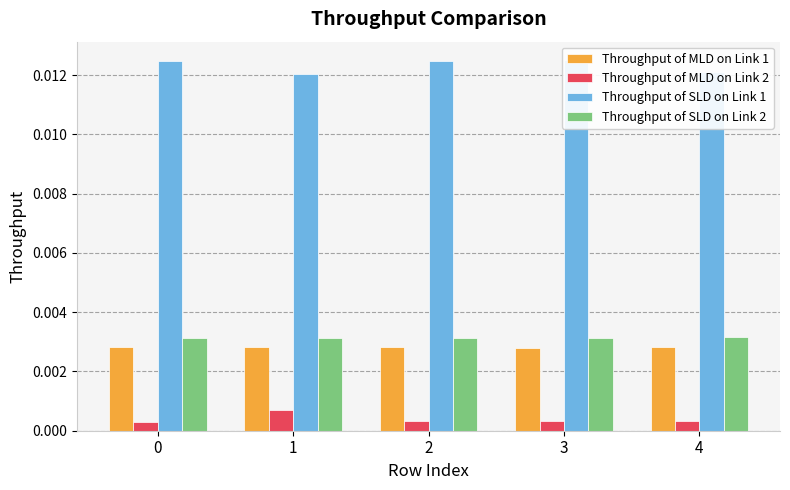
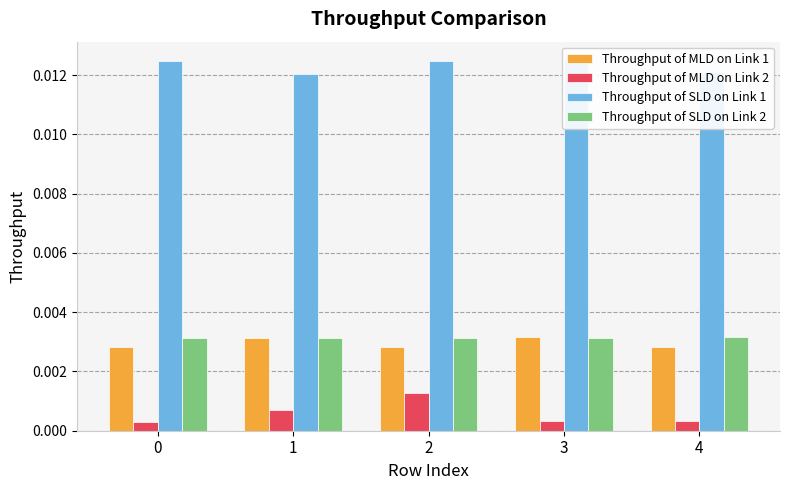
Throughput of MLD on Link 1, 1: 0.0028 -> 0.0031
Throughput of MLD on Link 2, 2: 0.0003 -> 0.0013
Throughput of MLD on Link 1, 3: 0.0028 -> 0.0031
